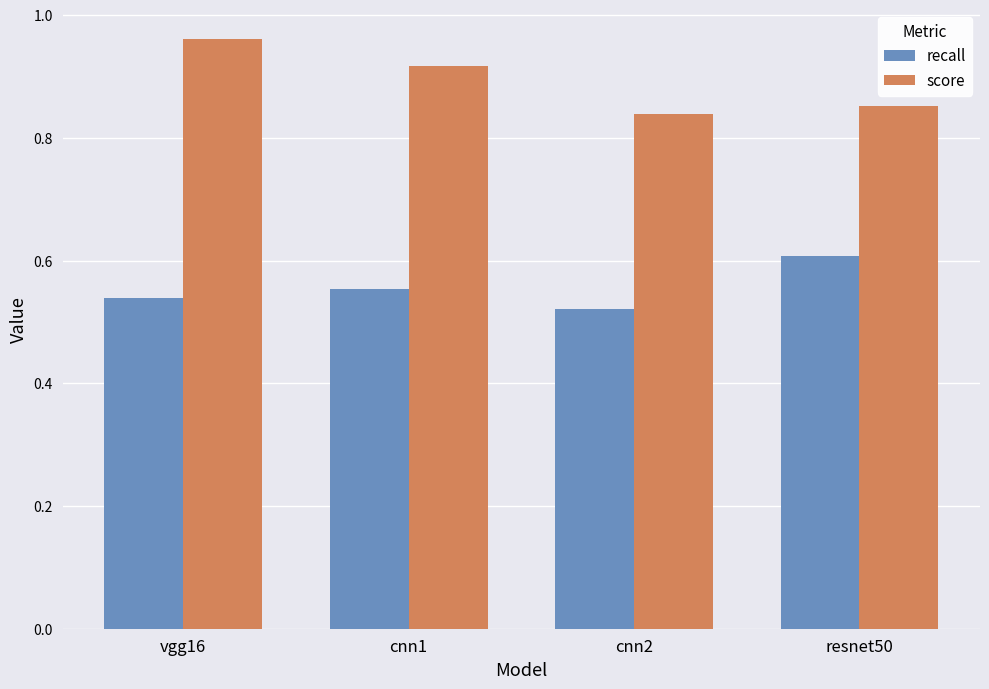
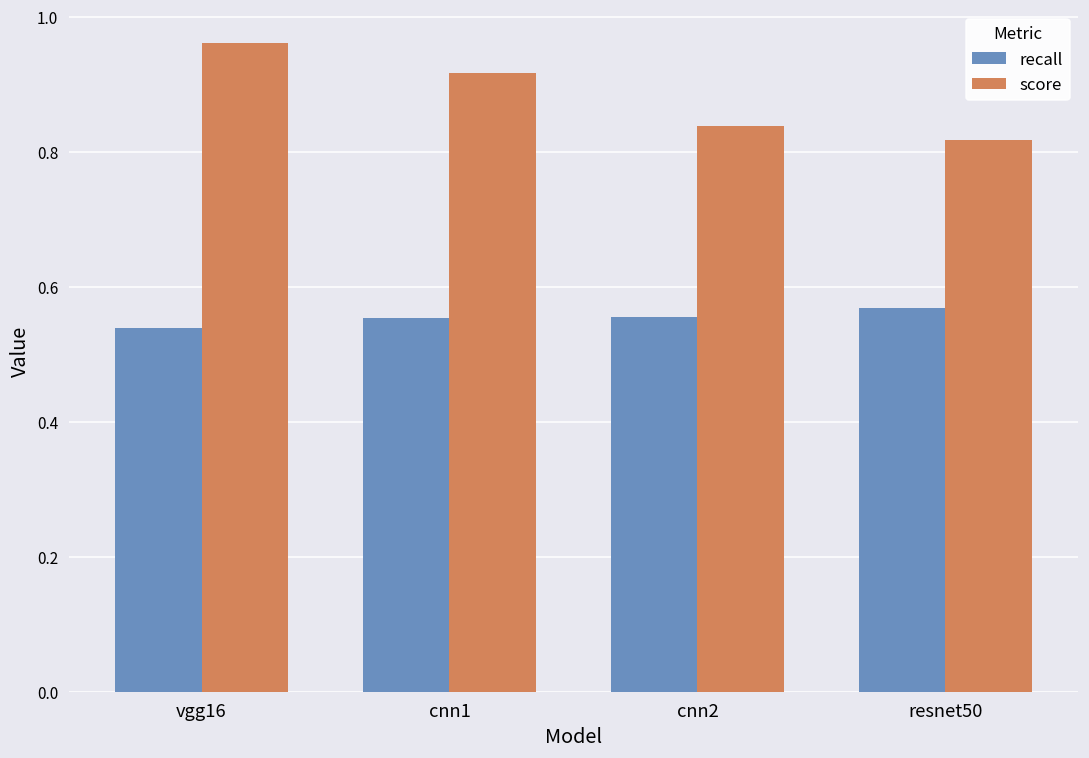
recall, cnn2: 0.52 -> 0.55
recall, resnet50: 0.61 -> 0.57
score, resnet50: 0.85 -> 0.82
